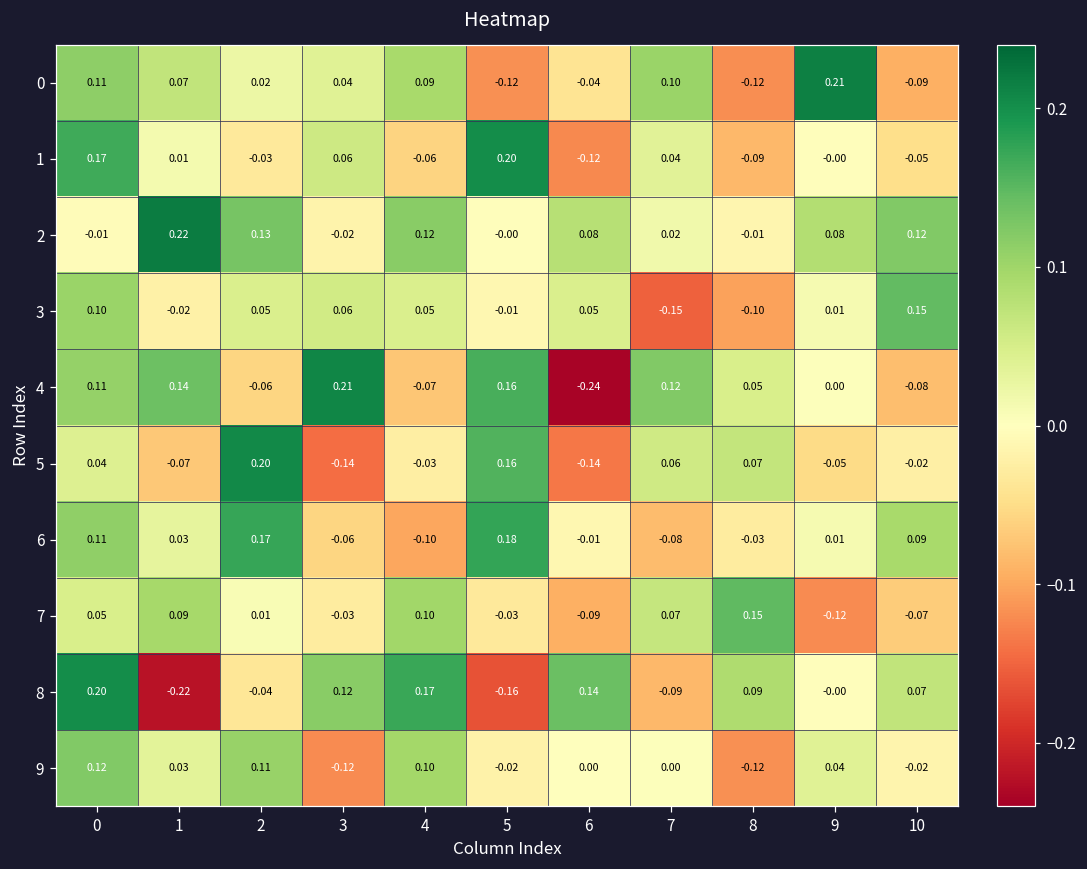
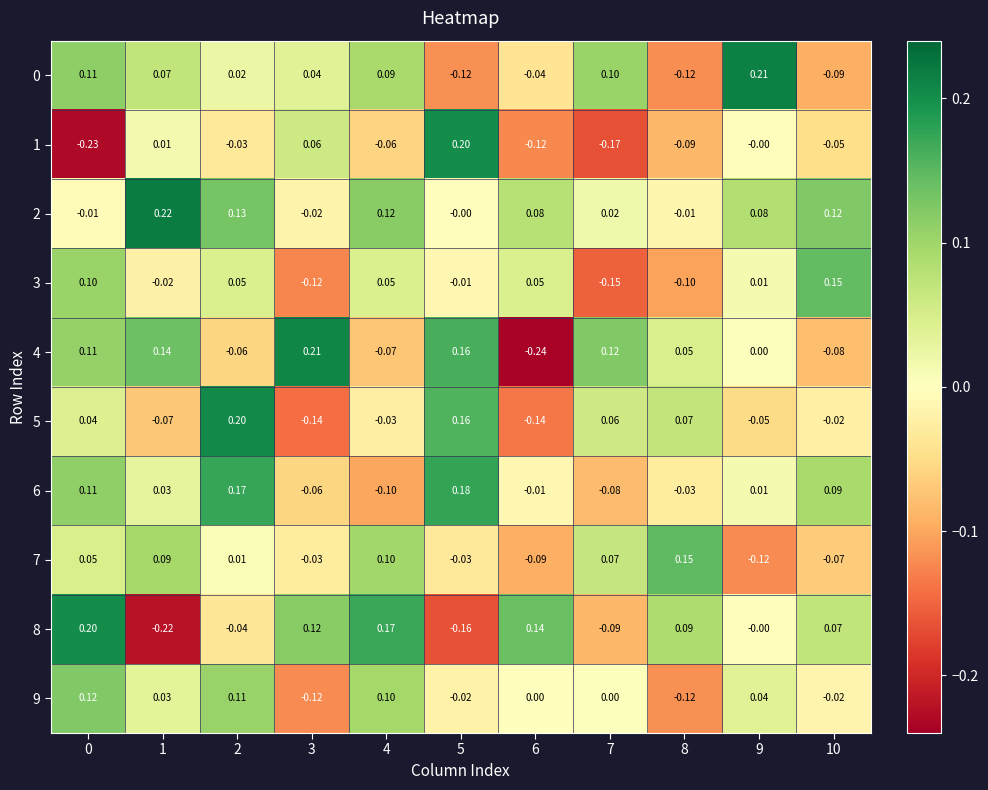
1, 0: 0.17 -> -0.23
1, 7: 0.04 -> -0.17
3, 3: 0.06 -> -0.12
